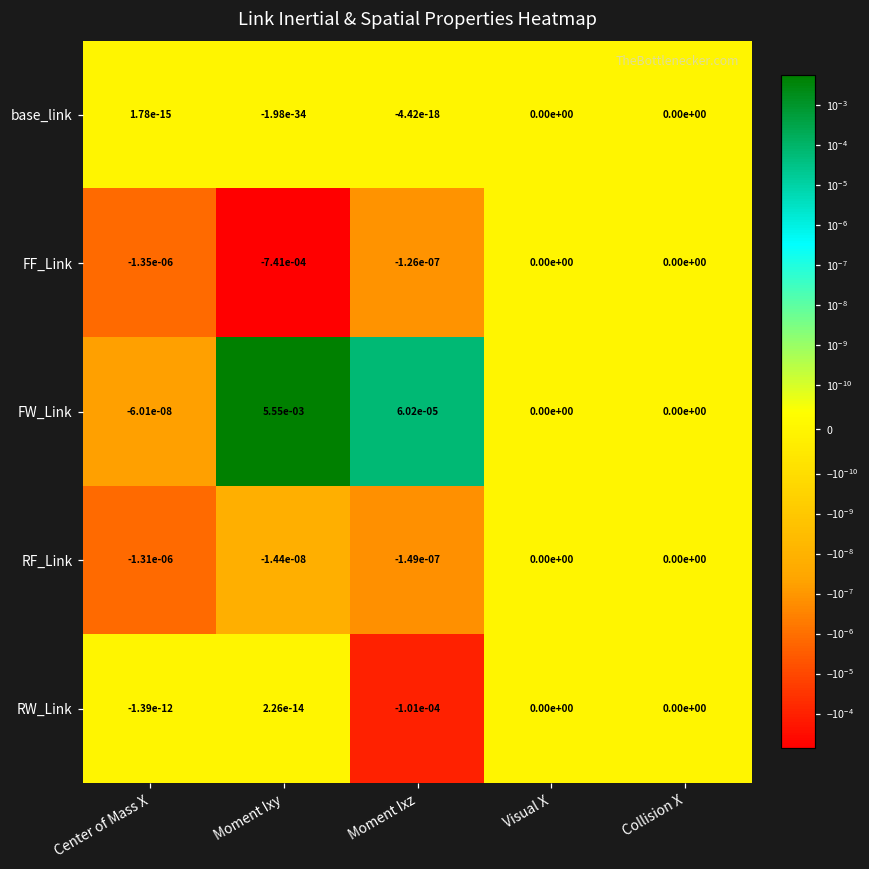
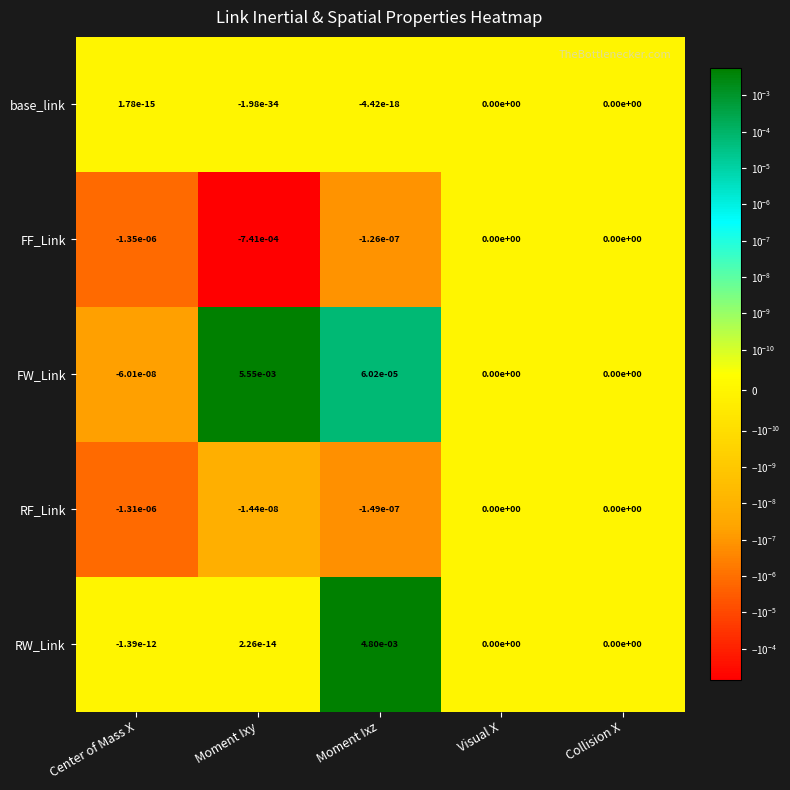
RW_Link, Moment Ixz: -1.01e-04 -> 4.80e-03
